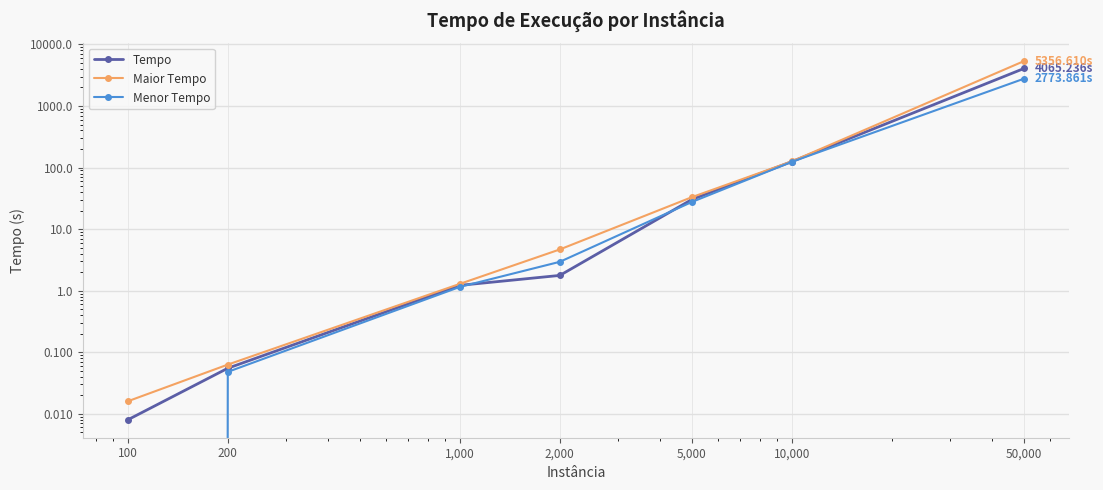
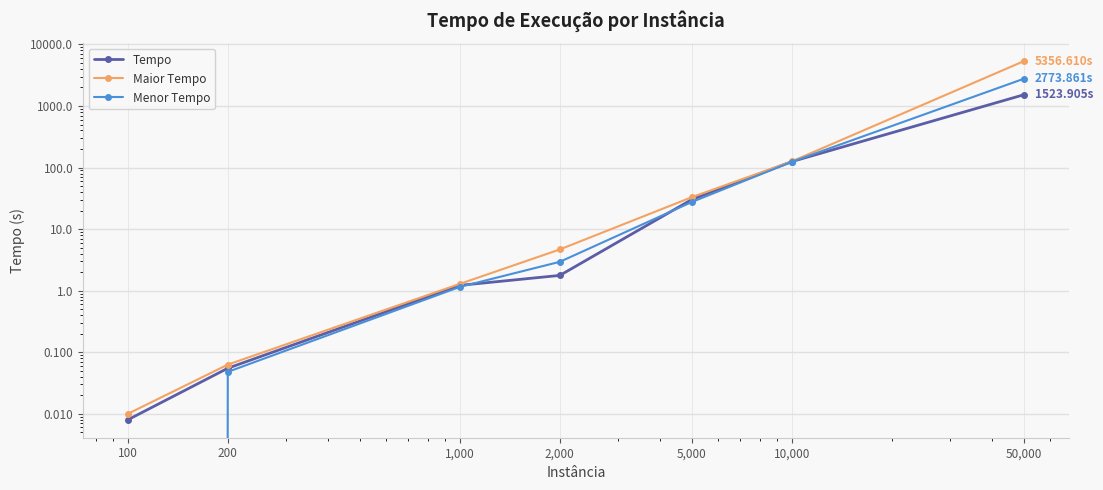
Maior Tempo, 100: 0.016 -> 0.010
Tempo, 50,000: 4065.236s -> 1523.905s
